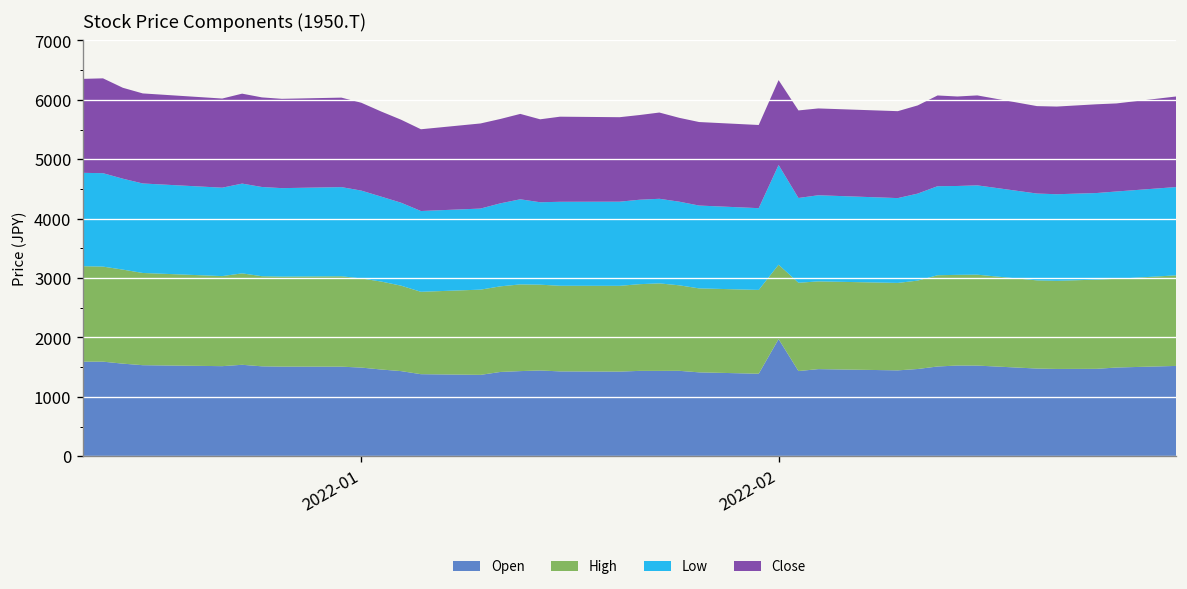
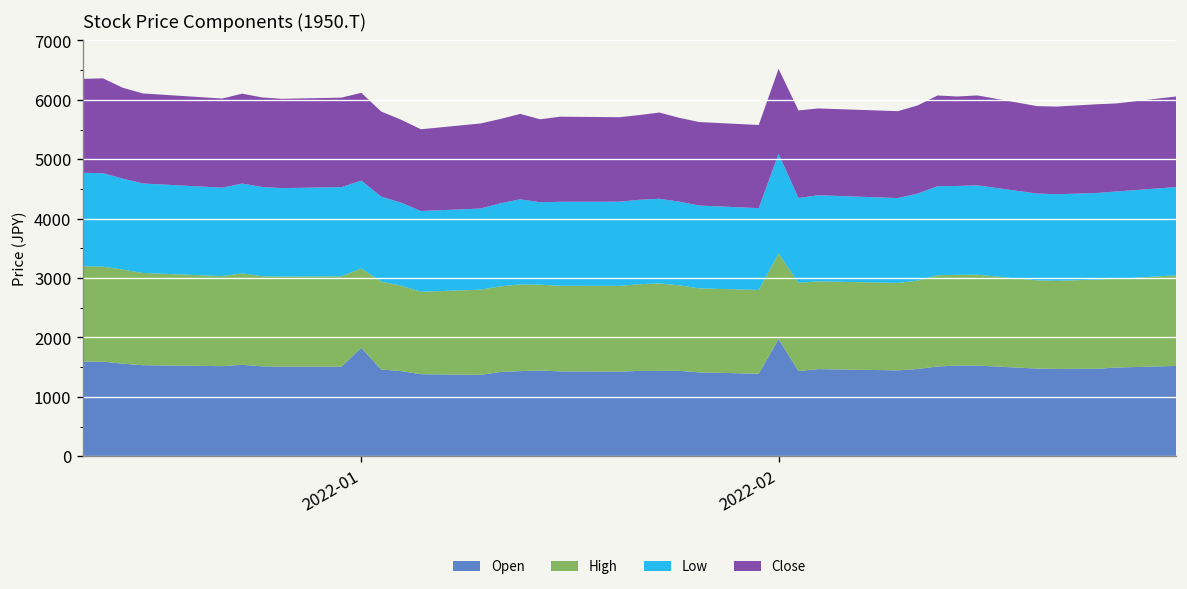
Open, 2022-01: 1500 -> 1800
High, 2022-01: 1500 -> 1300
High, 2022-02: 1300 -> 1400
